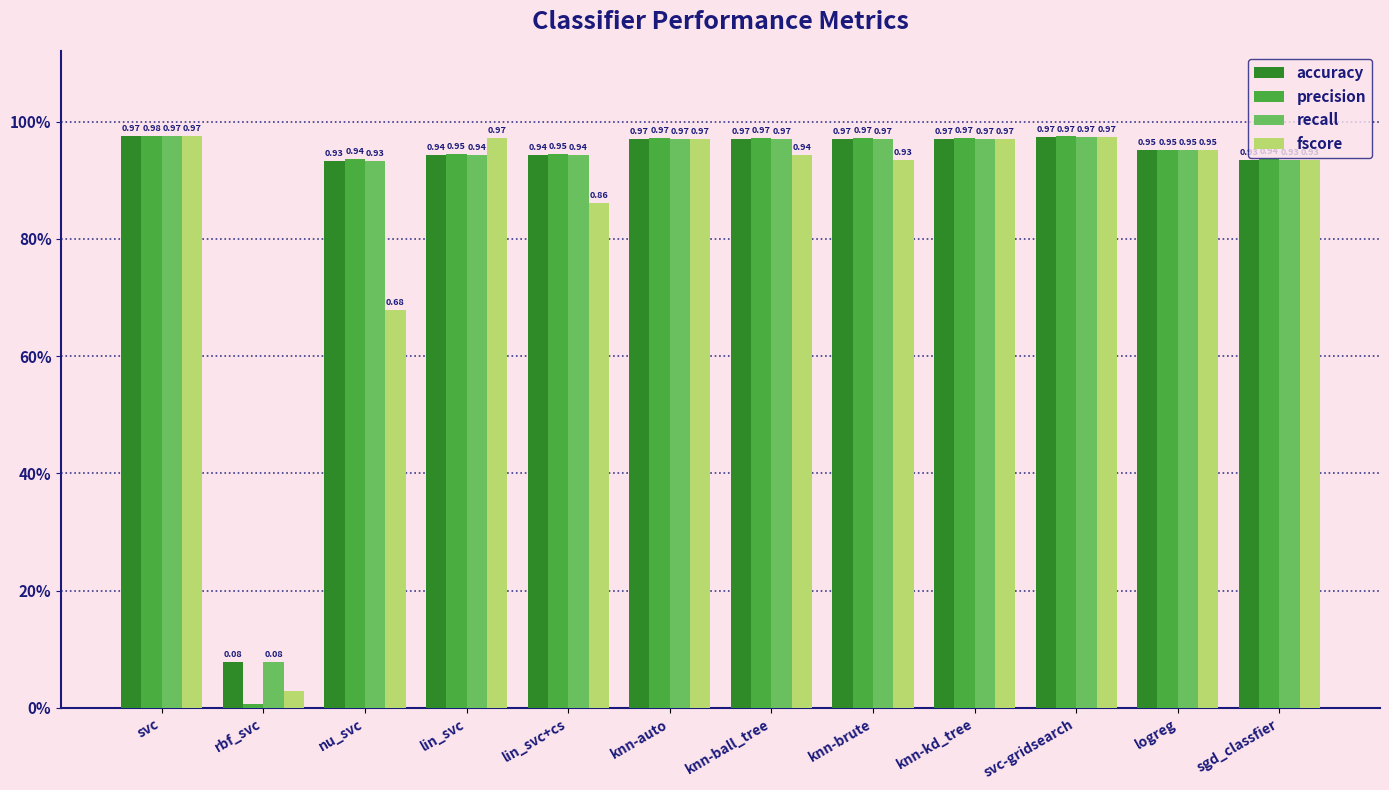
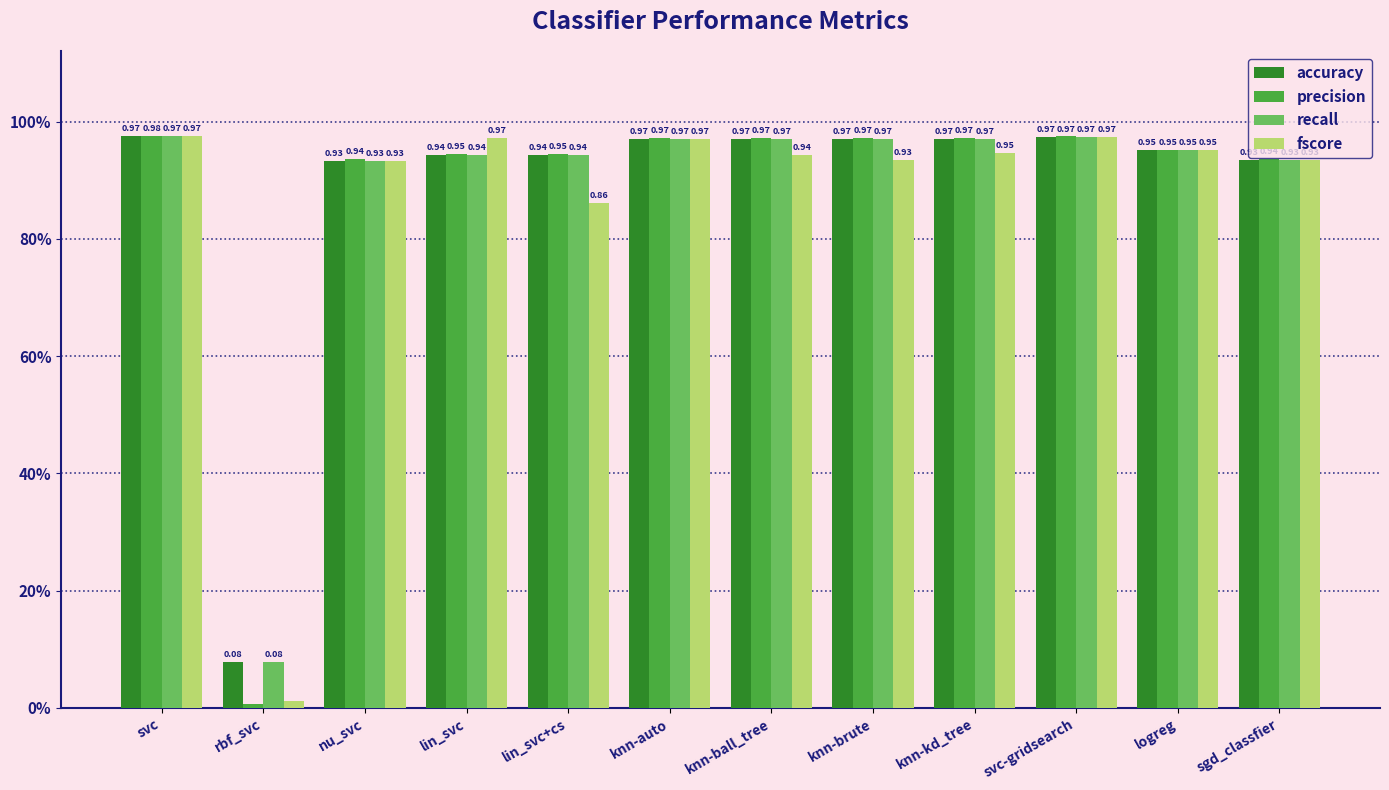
fscore, rbf_svc: 3% -> 1%
fscore, nu_svc: 0.68 -> 0.93
fscore, knn-kd_tree: 0.97 -> 0.95
